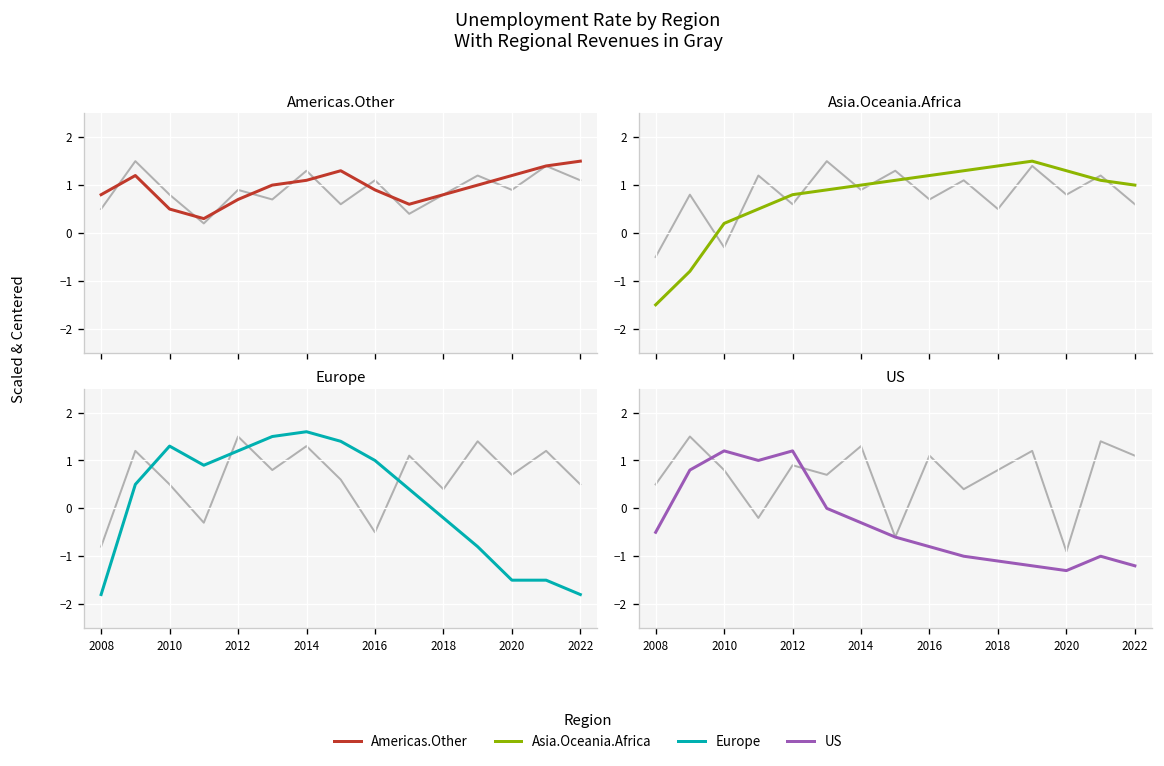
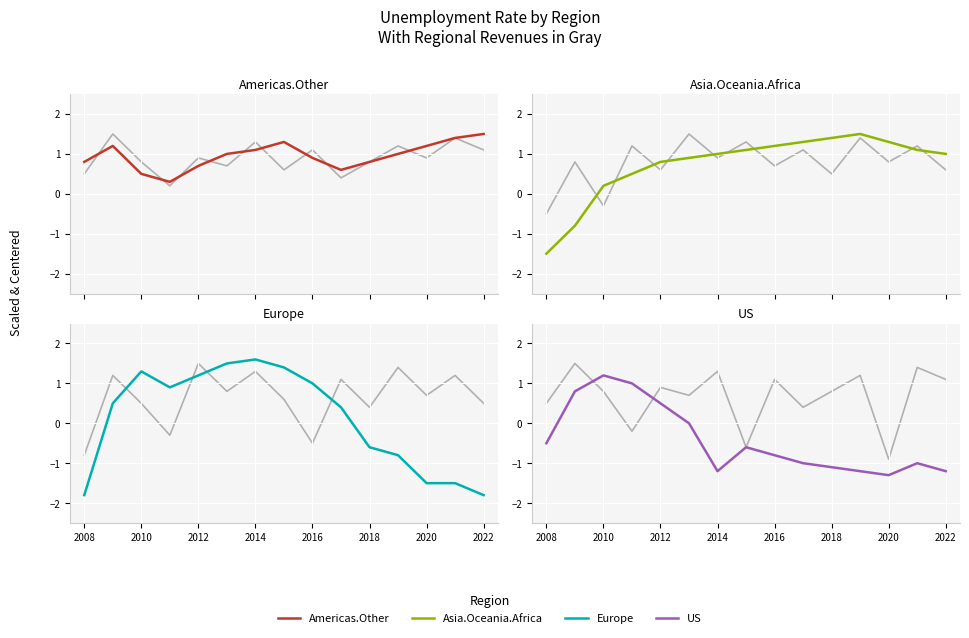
Europe, Europe, 2018: -0.2 -> -0.6
US, US, 2012: 1.2 -> 0.5
US, US, 2014: -0.3 -> -1.2
